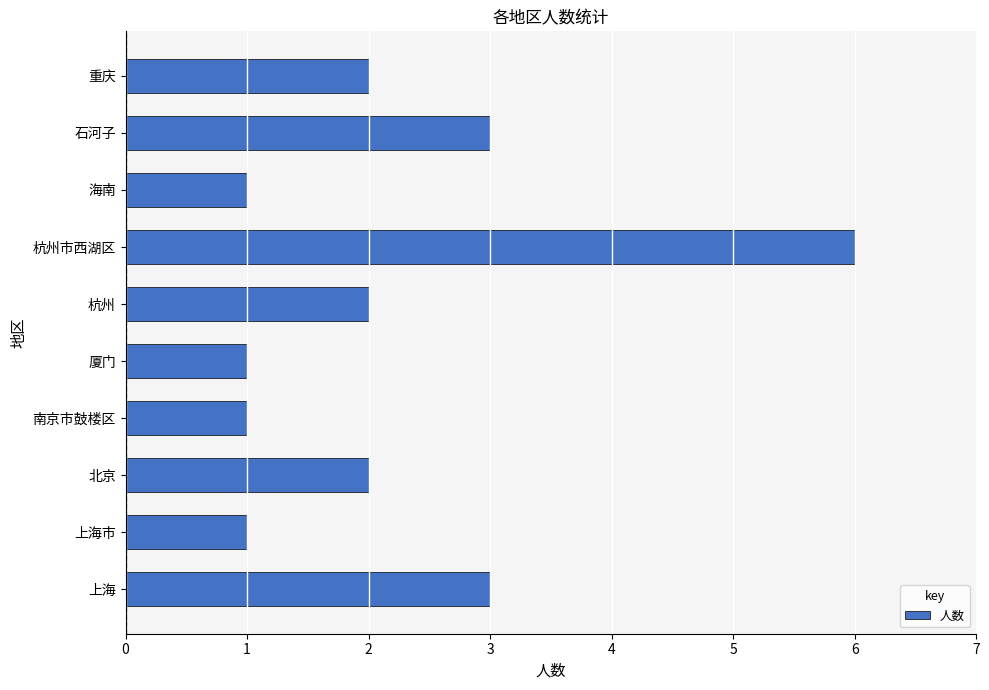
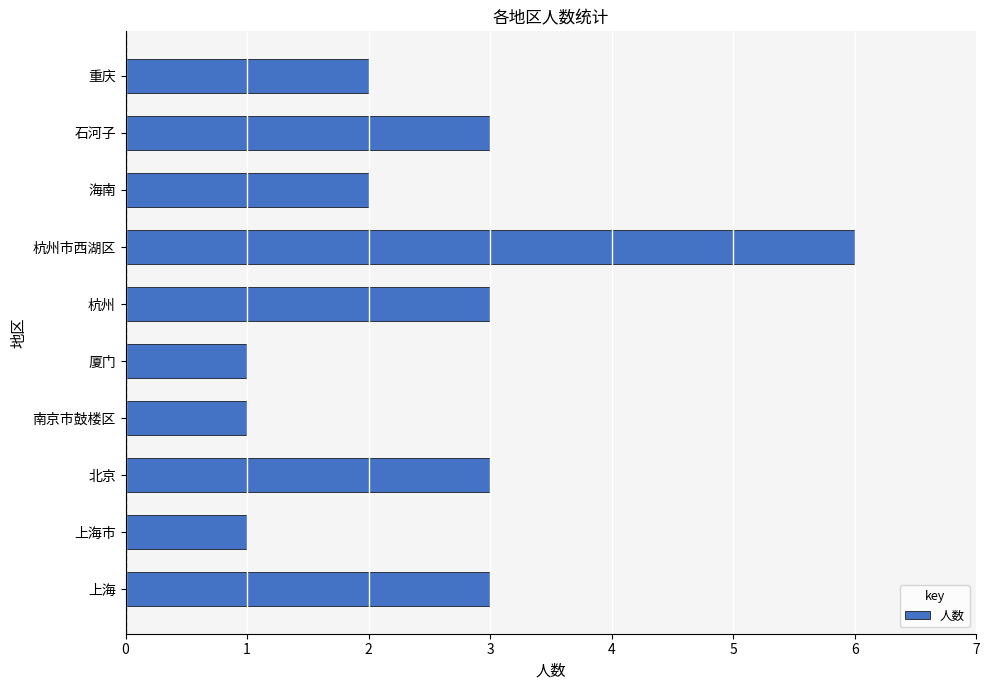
海南: 1 -> 2
杭州: 2 -> 3
北京: 2 -> 3
